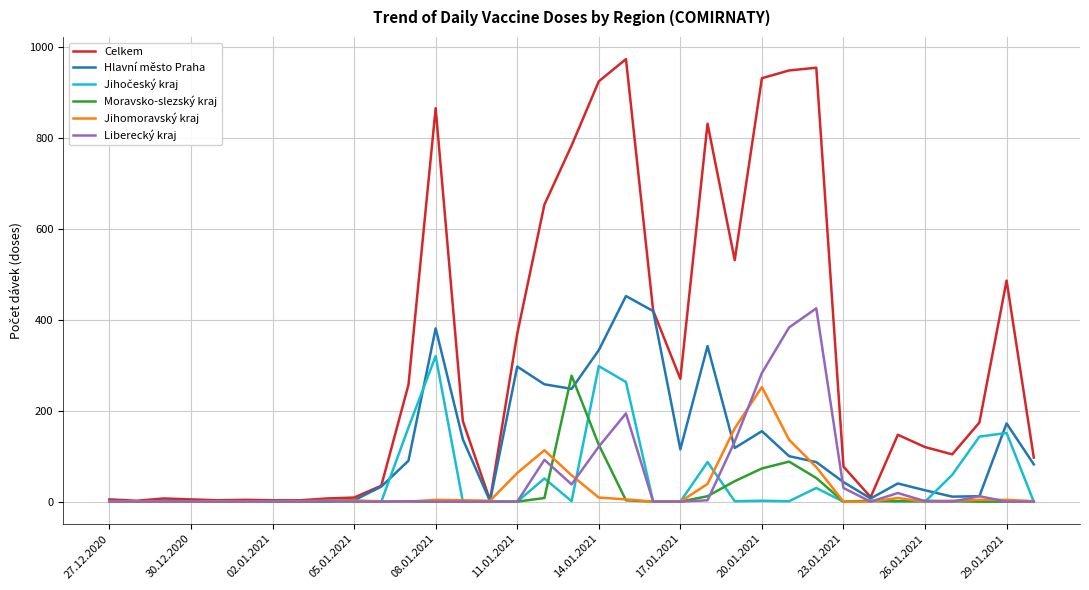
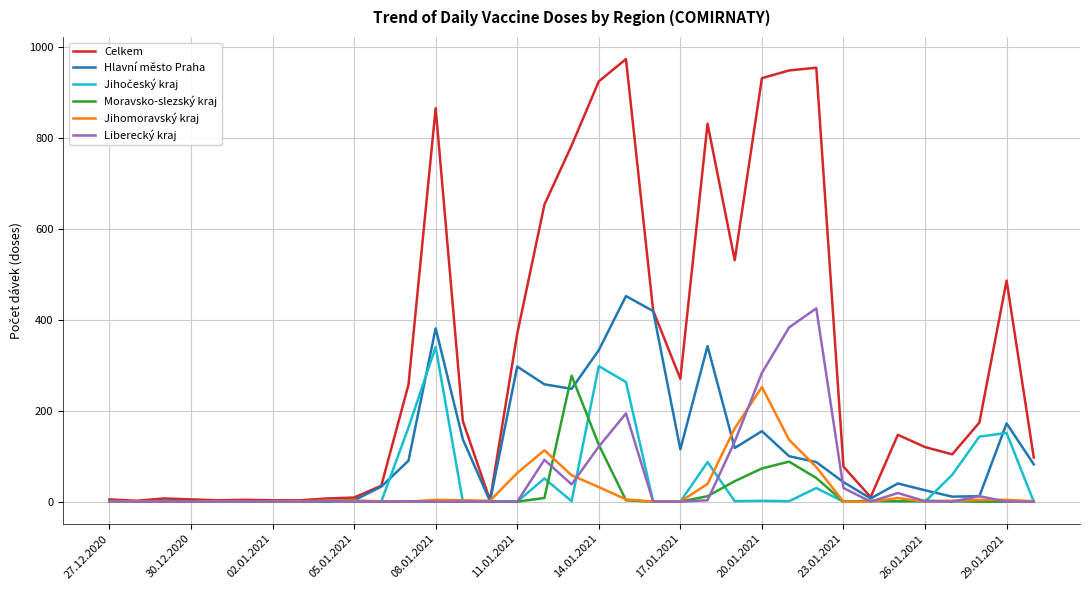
Jihočeský kraj, 08.01.2021: 320 -> 340
Jihomoravský kraj, 14.01.2021: 10 -> 30
